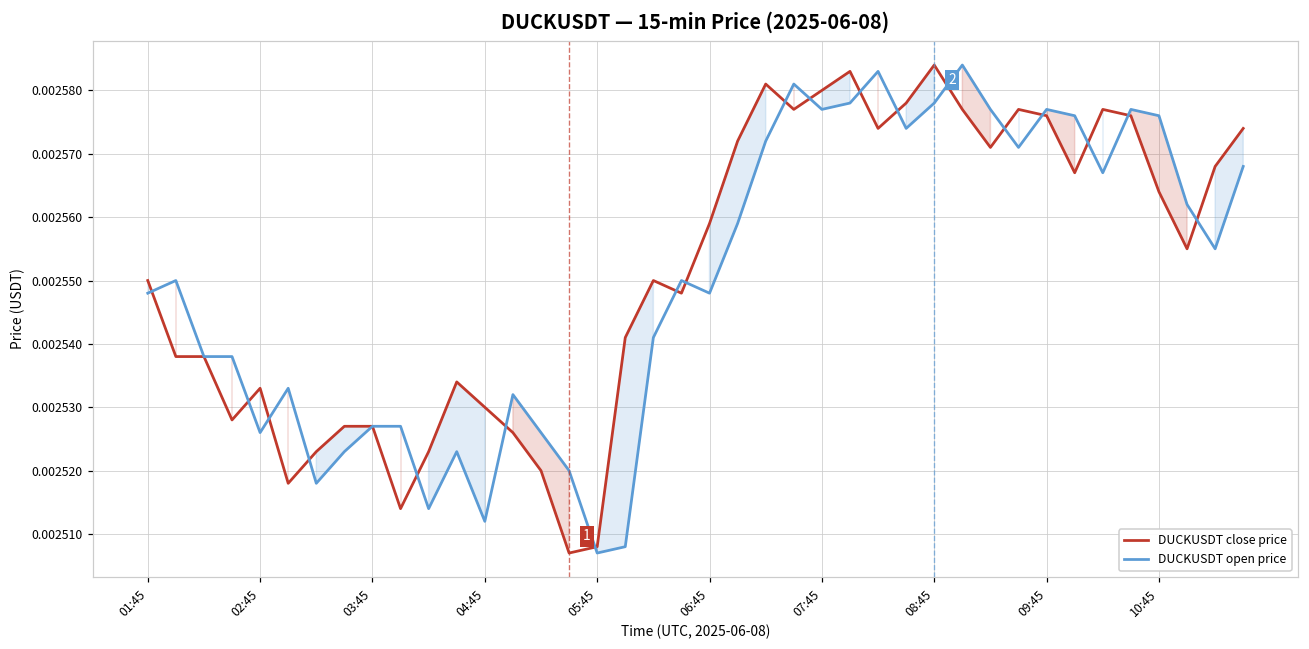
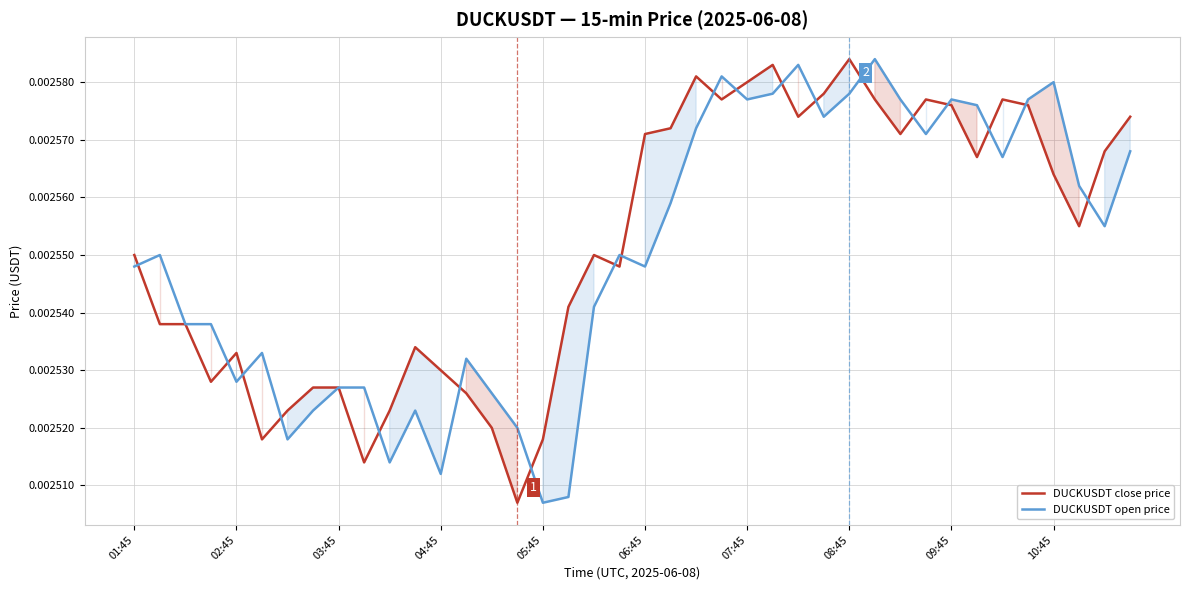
DUCKUSDT open price, 02:45: 0.002526 -> 0.002528
DUCKUSDT close price, 05:45: 0.002508 -> 0.002518
DUCKUSDT close price, 06:45: 0.002559 -> 0.002571
DUCKUSDT open price, 10:45: 0.002576 -> 0.002580
